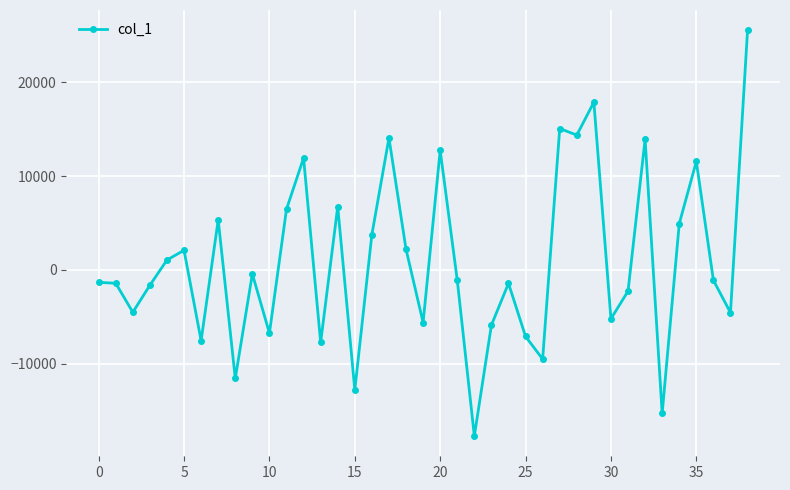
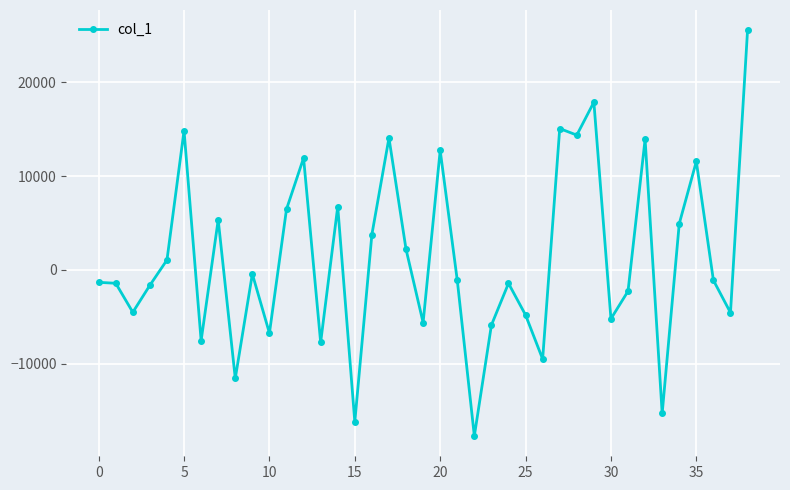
5: 2000 -> 15000
15: -13000 -> -16000
25: -7000 -> -5000
